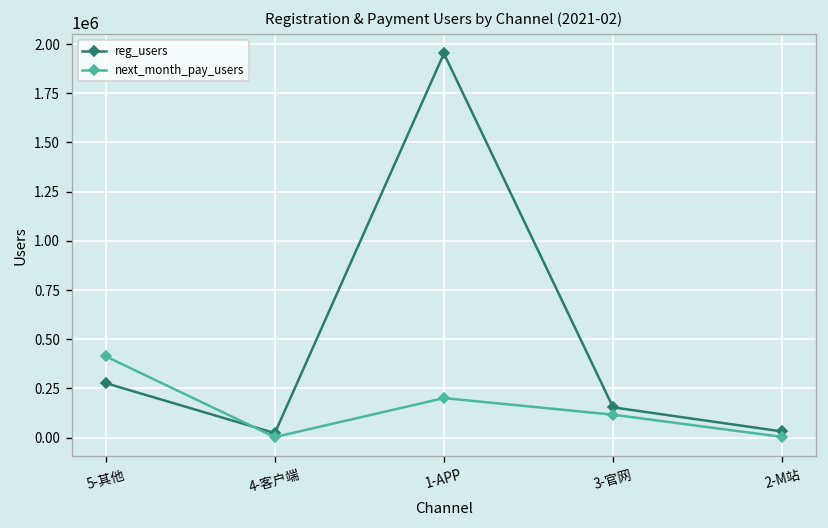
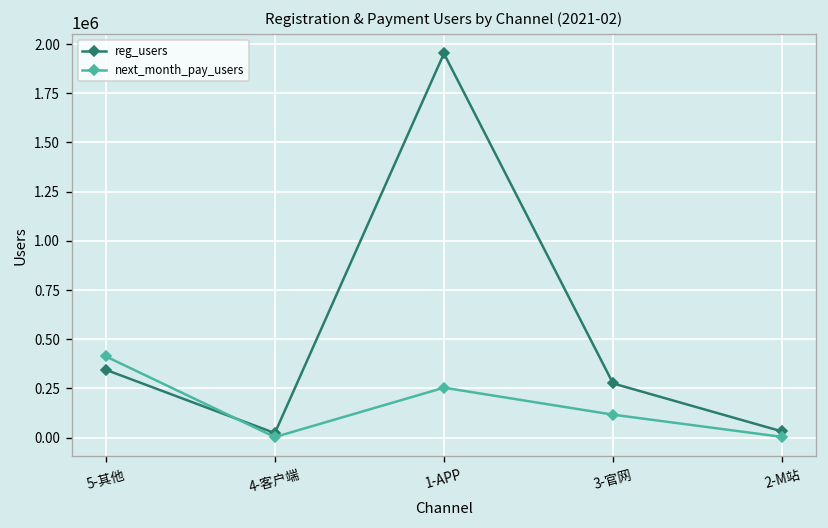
reg_users, 5-其他: 280000 -> 350000
next_month_pay_users, 1-APP: 200000 -> 250000
reg_users, 3-官网: 150000 -> 280000
